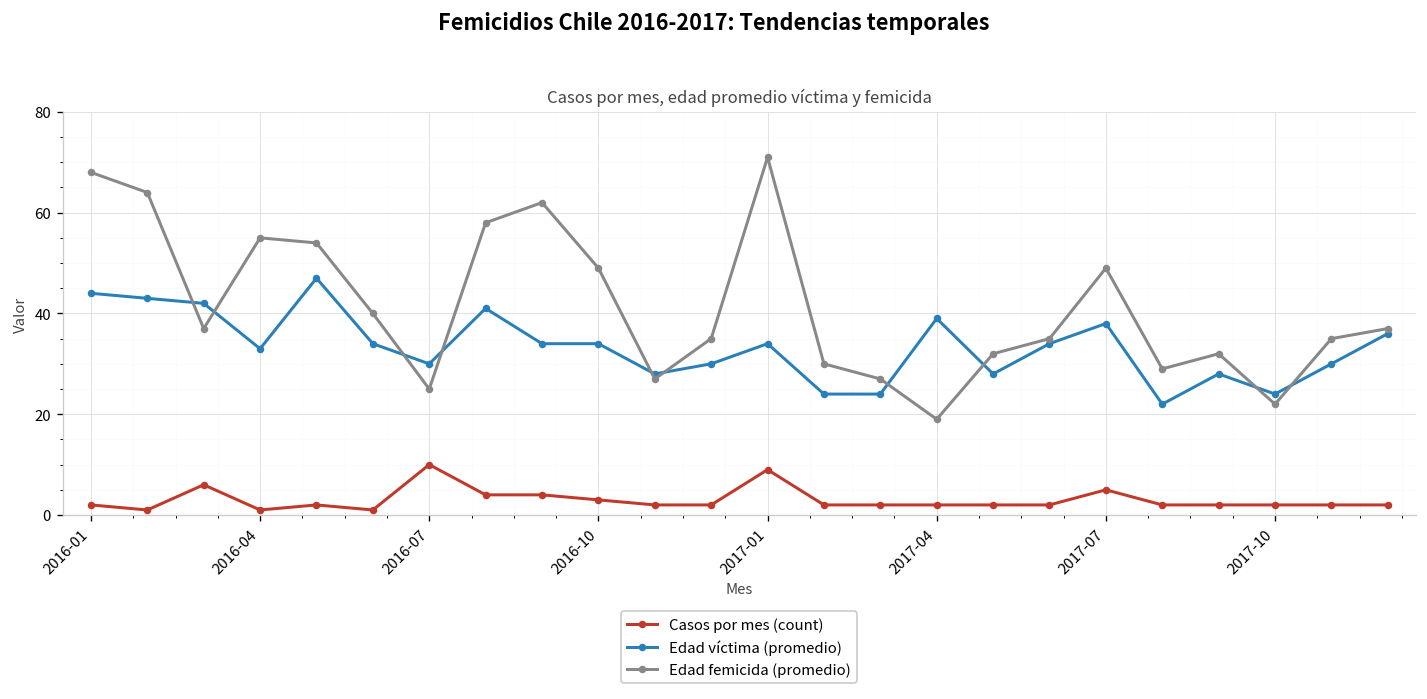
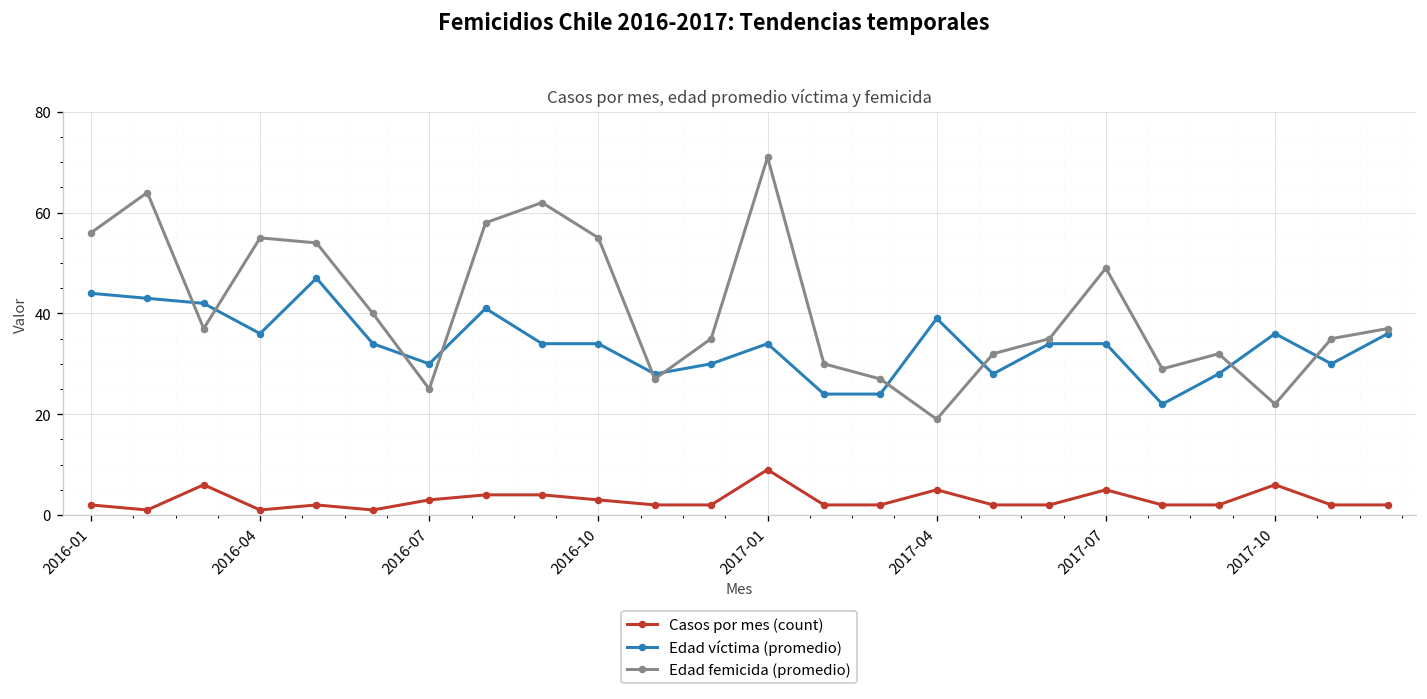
Edad femicida (promedio), 2016-01: 68 -> 56
Edad víctima (promedio), 2016-04: 33 -> 36
Casos por mes (count), 2016-07: 10 -> 3
Edad femicida (promedio), 2016-10: 49 -> 55
Casos por mes (count), 2017-04: 2 -> 5
Edad víctima (promedio), 2017-07: 38 -> 34
Casos por mes (count), 2017-10: 2 -> 6
Edad víctima (promedio), 2017-10: 24 -> 36
